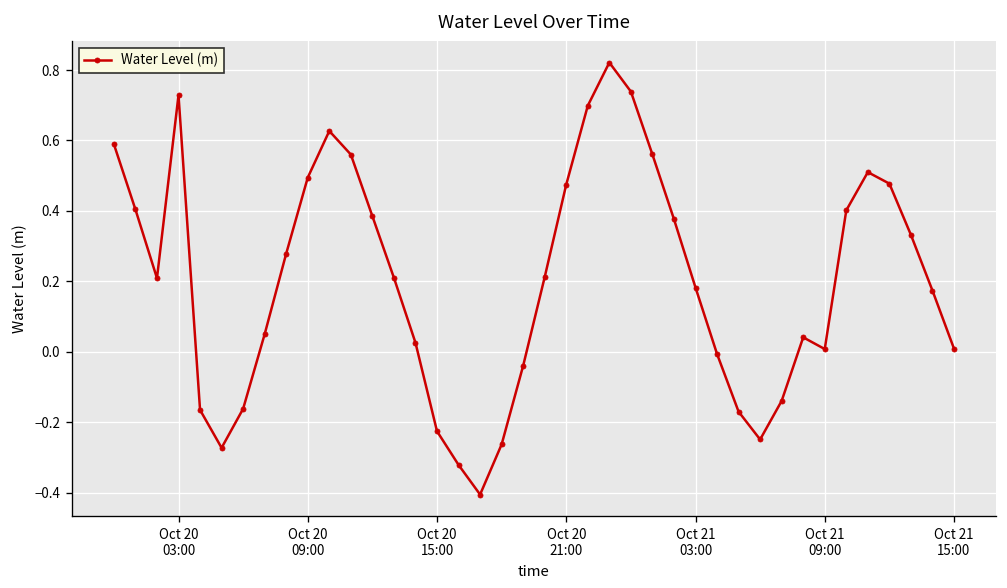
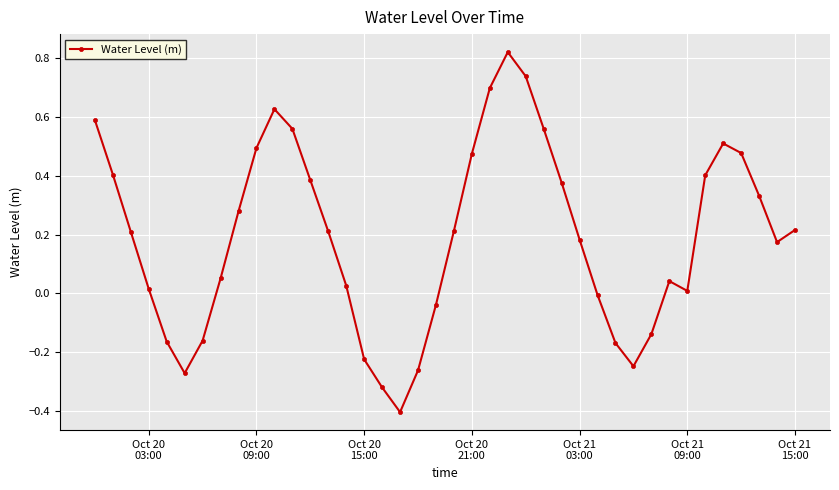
Oct 20 03:00: 0.73 -> 0.01
Oct 21 15:00: 0.01 -> 0.22
